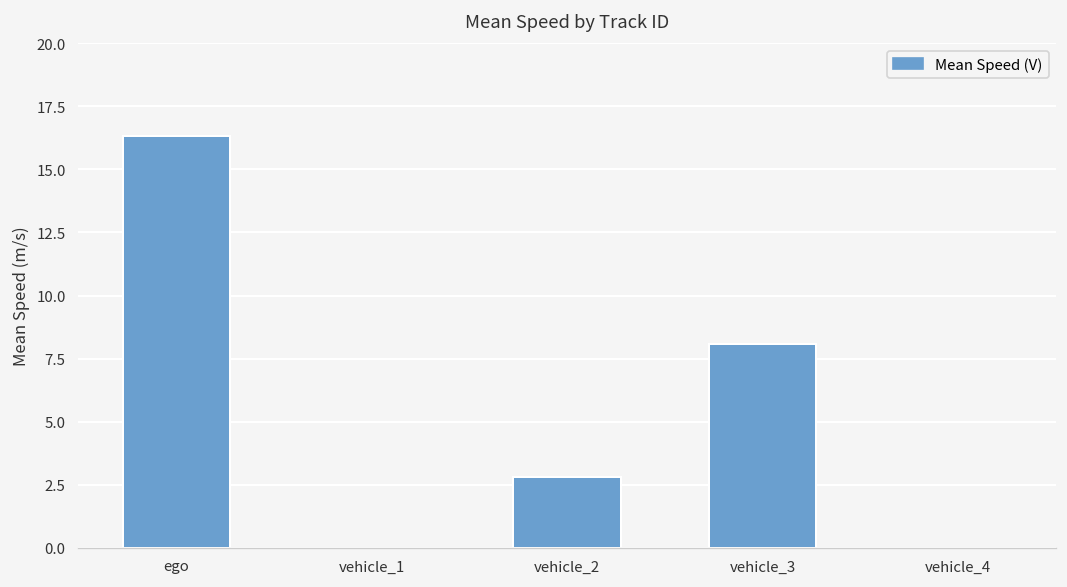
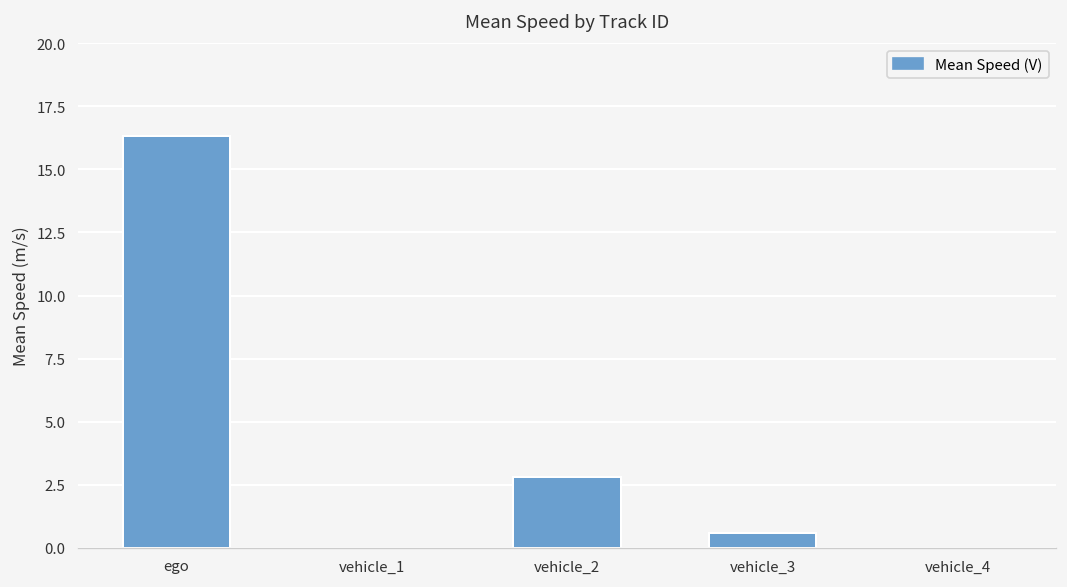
vehicle_3: 8.1 -> 0.6
